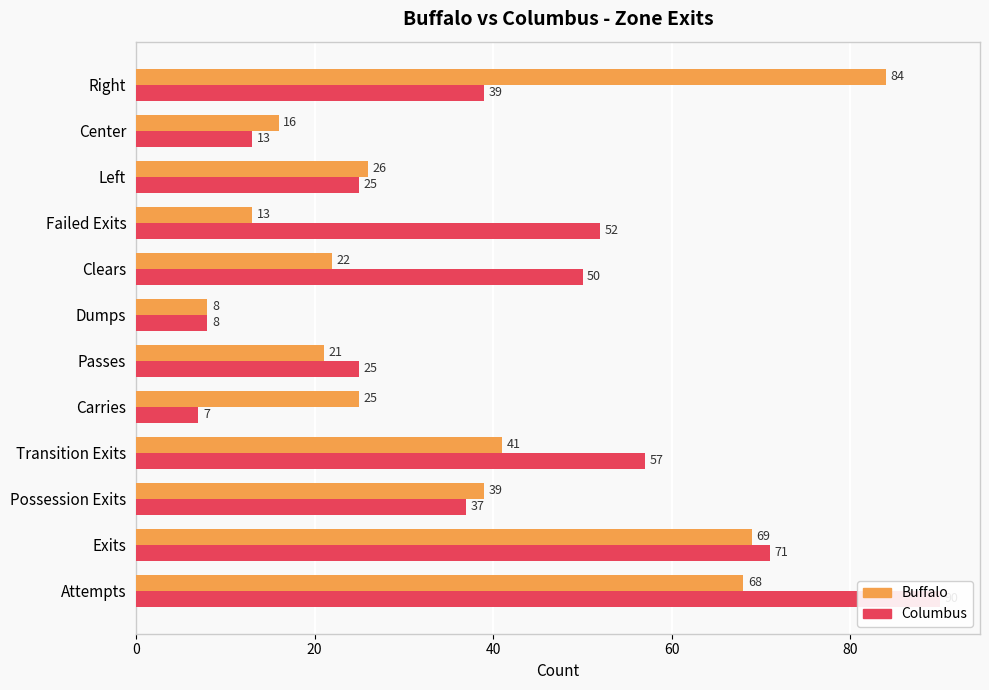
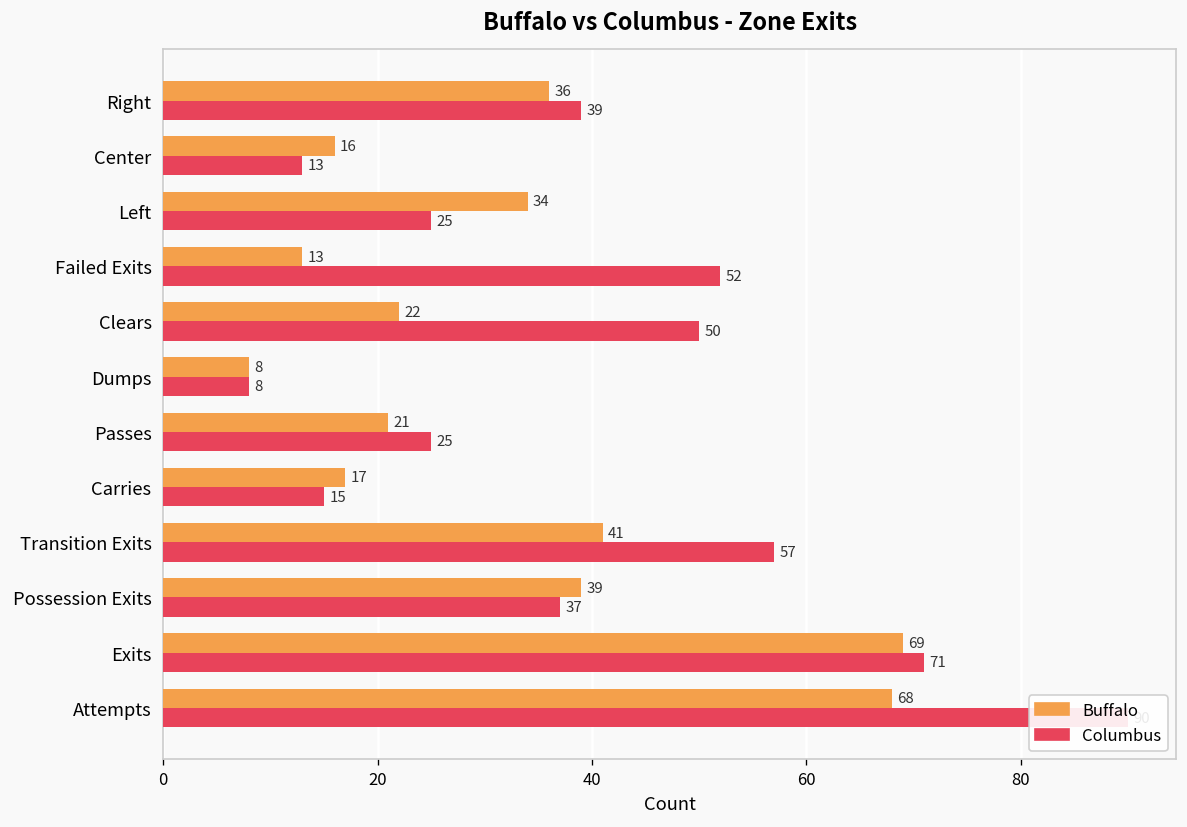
Buffalo, Right: 84 -> 36
Buffalo, Left: 26 -> 34
Buffalo, Carries: 25 -> 17
Columbus, Carries: 7 -> 15
